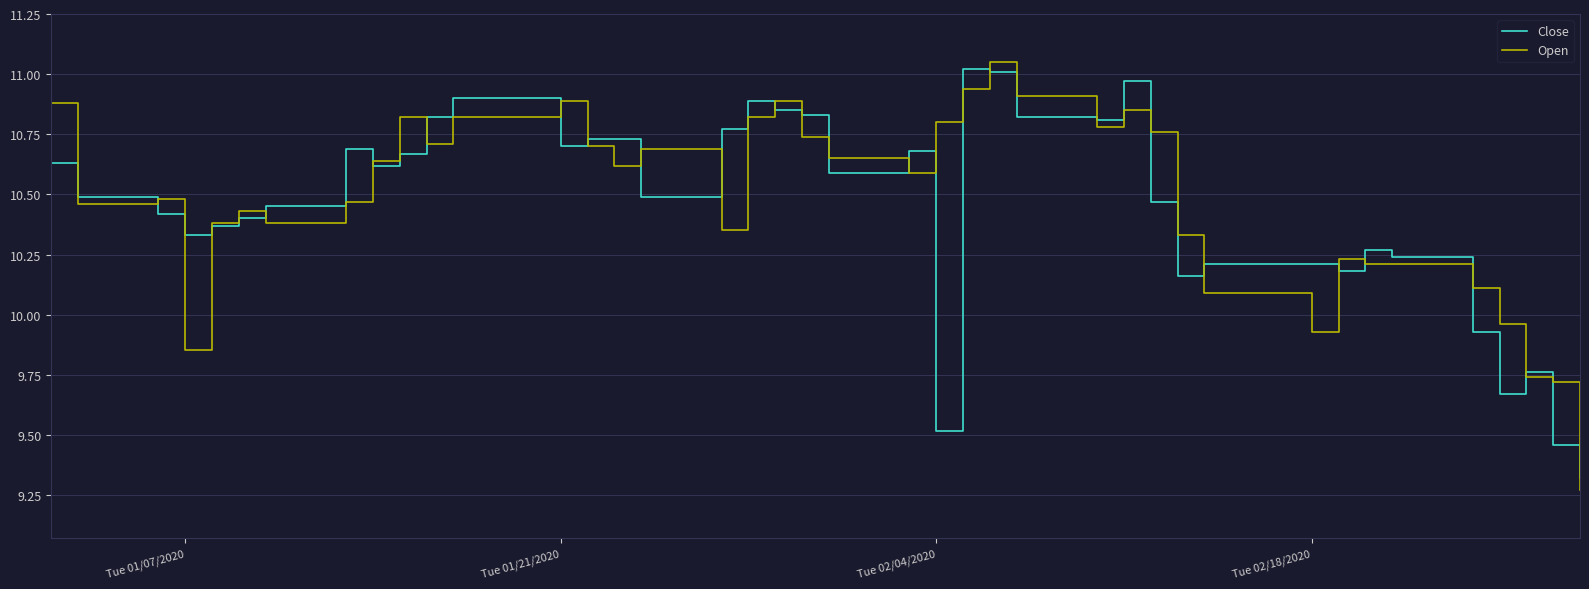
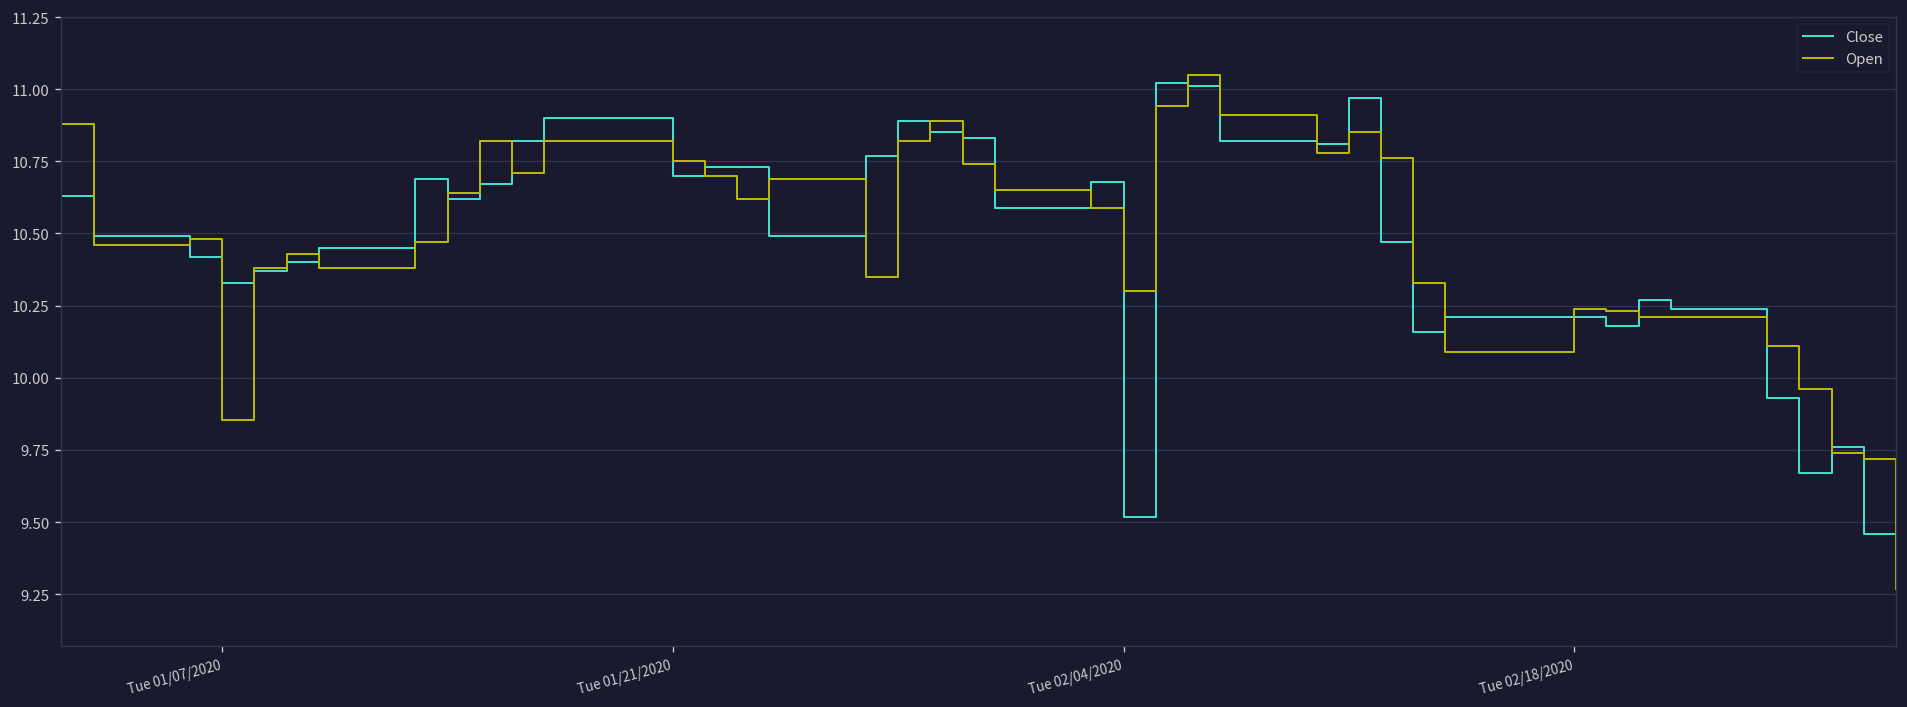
Open, Tue 01/21/2020: 10.89 -> 10.75
Open, Tue 02/04/2020: 10.80 -> 10.30
Open, Tue 02/18/2020: 9.93 -> 10.24
